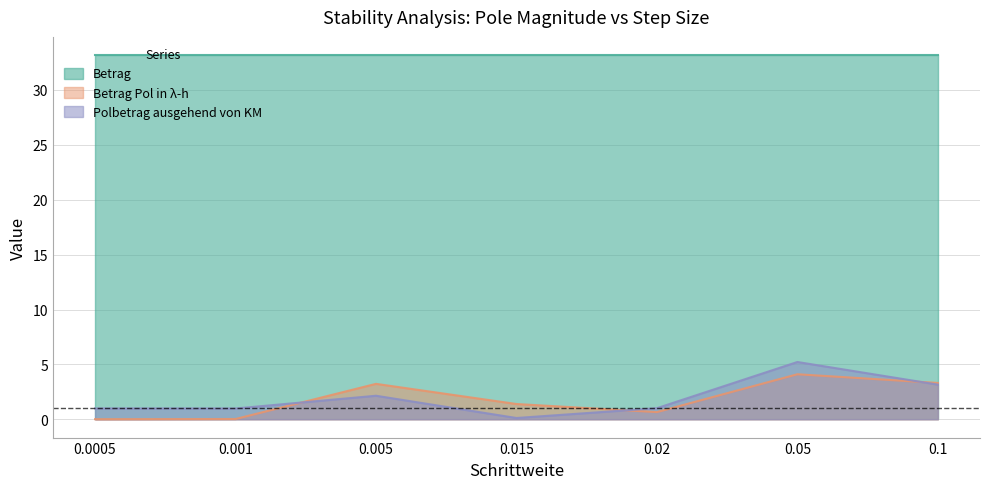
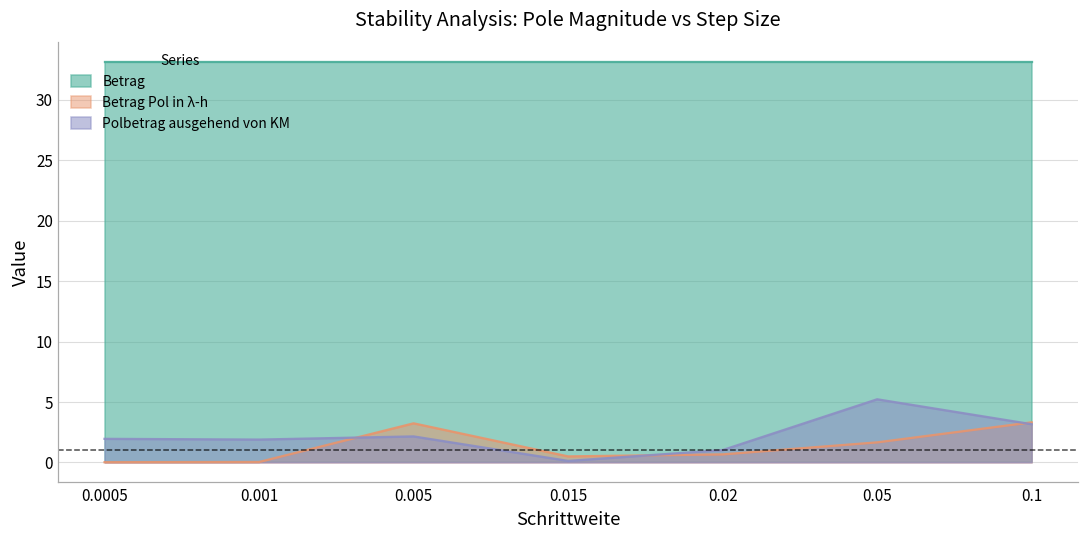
Polbetrag ausgehend von KM, 0.0005: 1.0 -> 1.9
Polbetrag ausgehend von KM, 0.001: 1.0 -> 1.9
Betrag Pol in λ-h, 0.015: 1.4 -> 0.5
Betrag Pol in λ-h, 0.05: 4.1 -> 1.7
